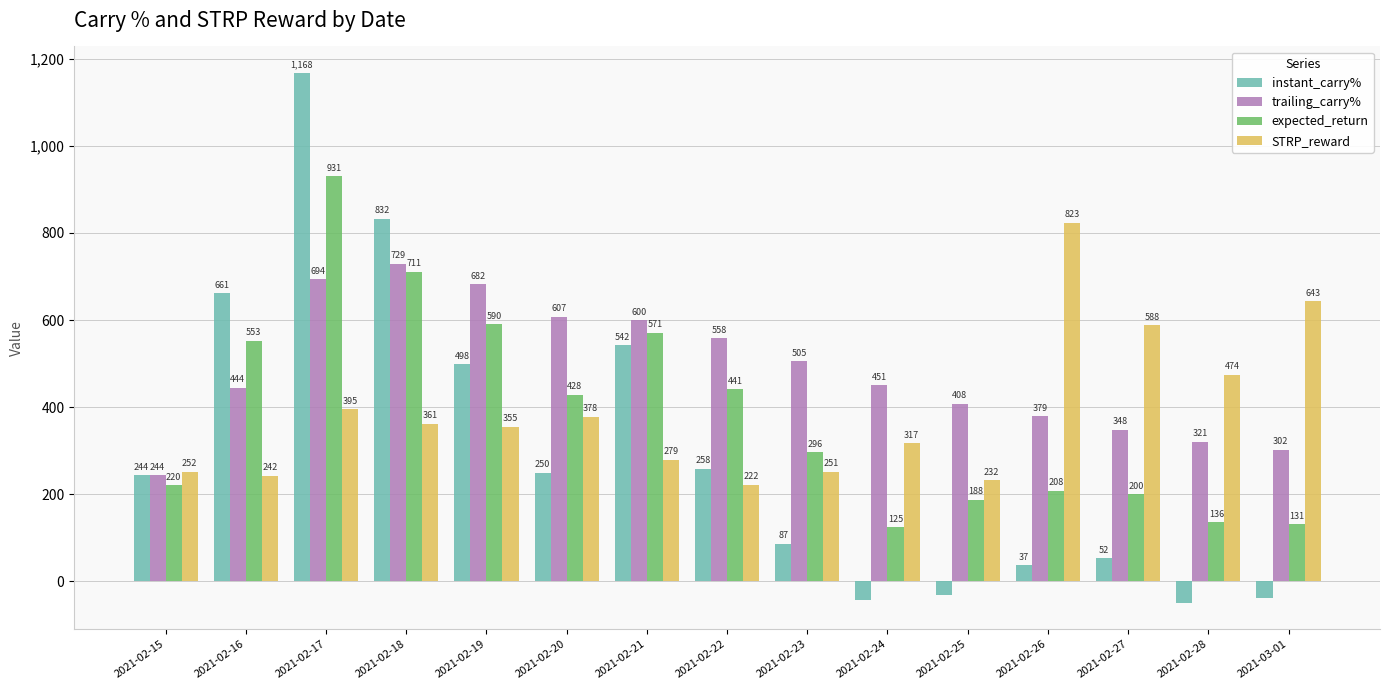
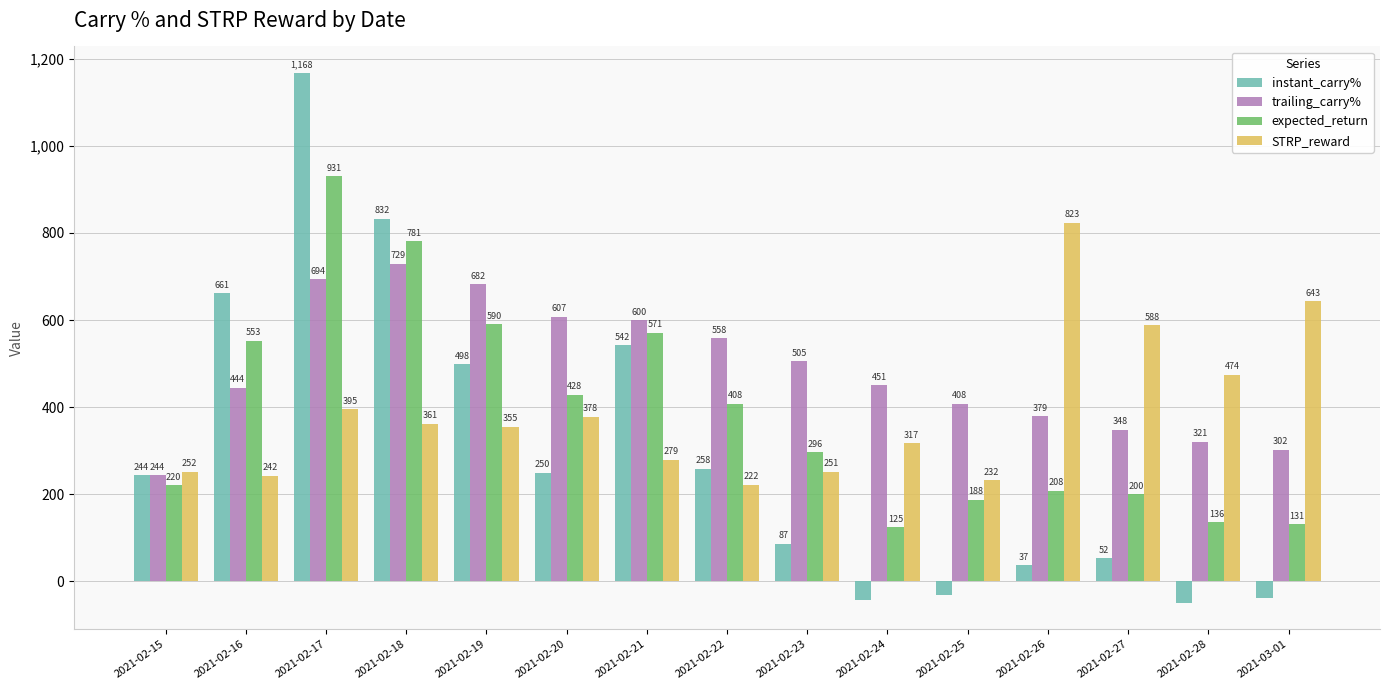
expected_return, 2021-02-18: 711 -> 781
expected_return, 2021-02-22: 441 -> 408
